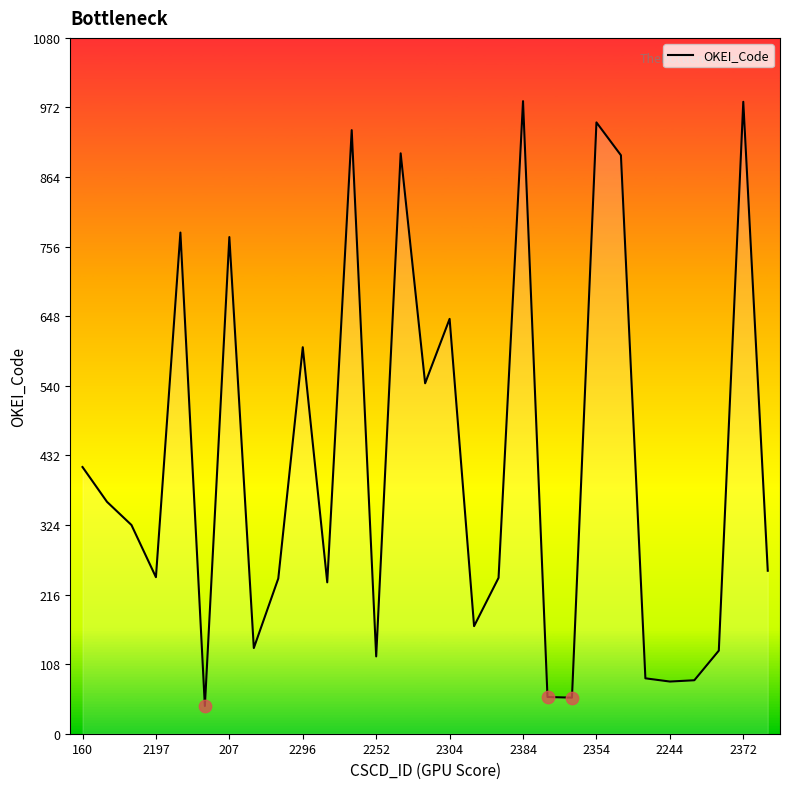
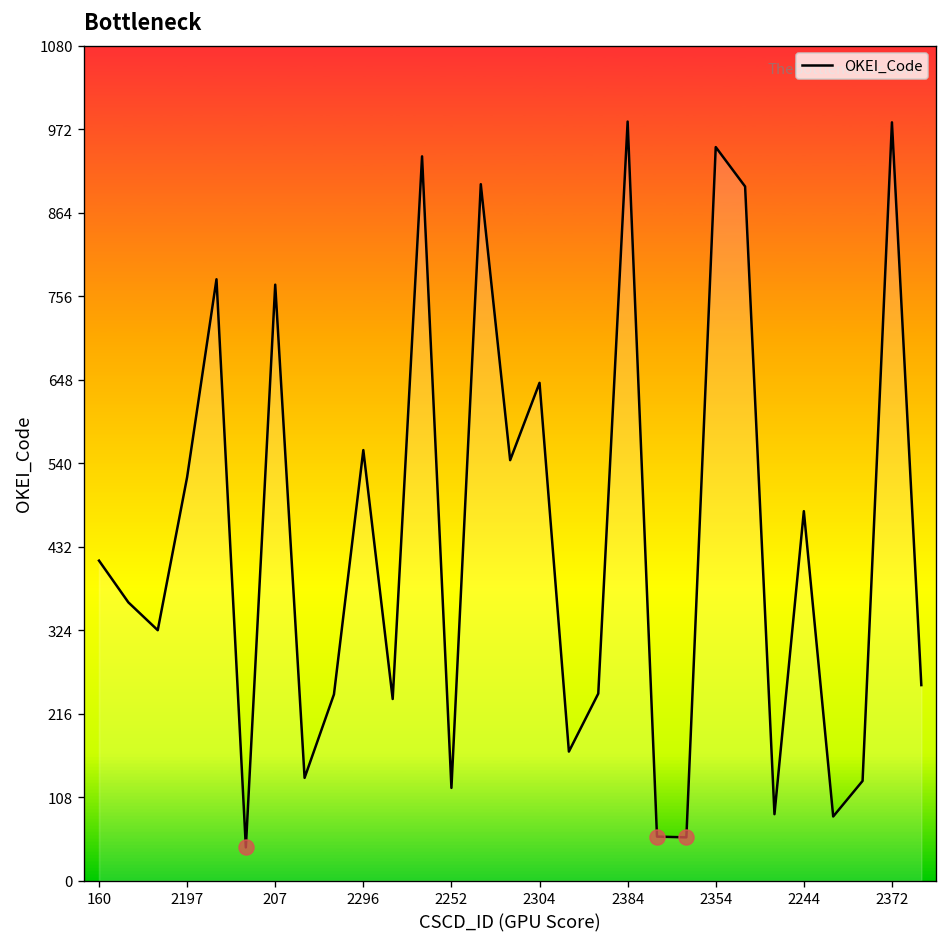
OKEI_Code, 2197: 240 -> 520
OKEI_Code, 2296: 600 -> 560
OKEI_Code, 2244: 80 -> 480
